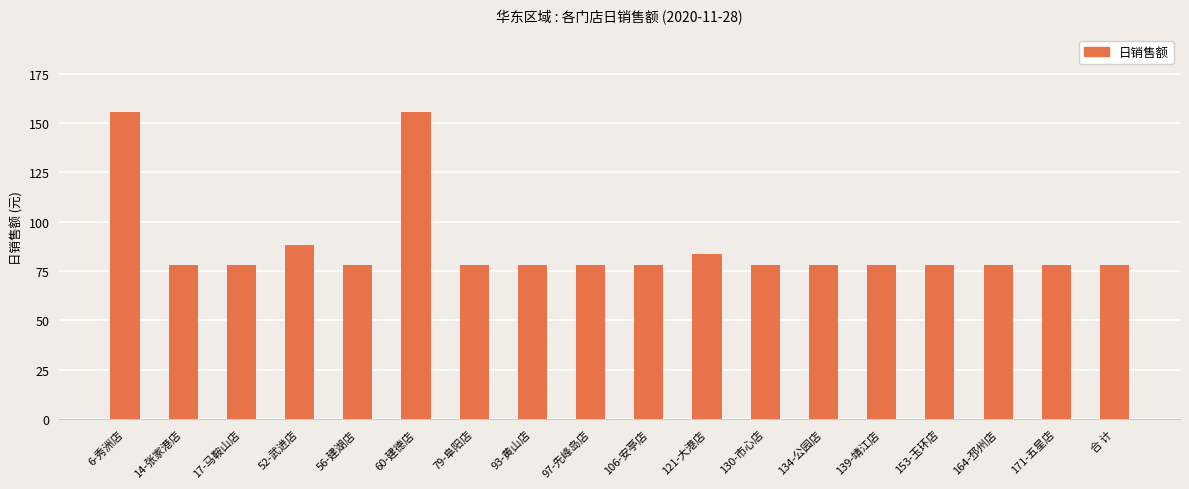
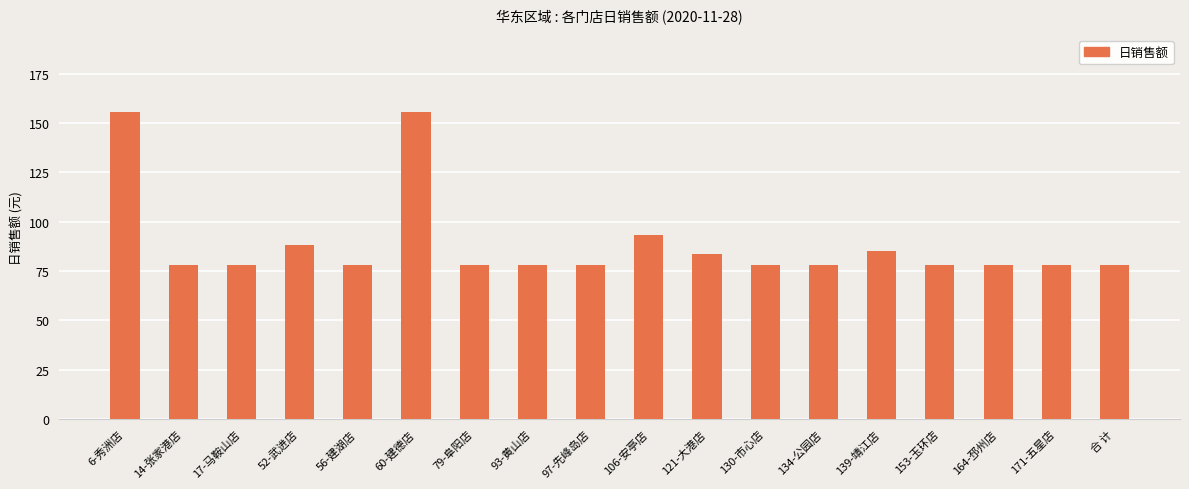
106-安亭店: 78 -> 93
139-靖江店: 78 -> 85
